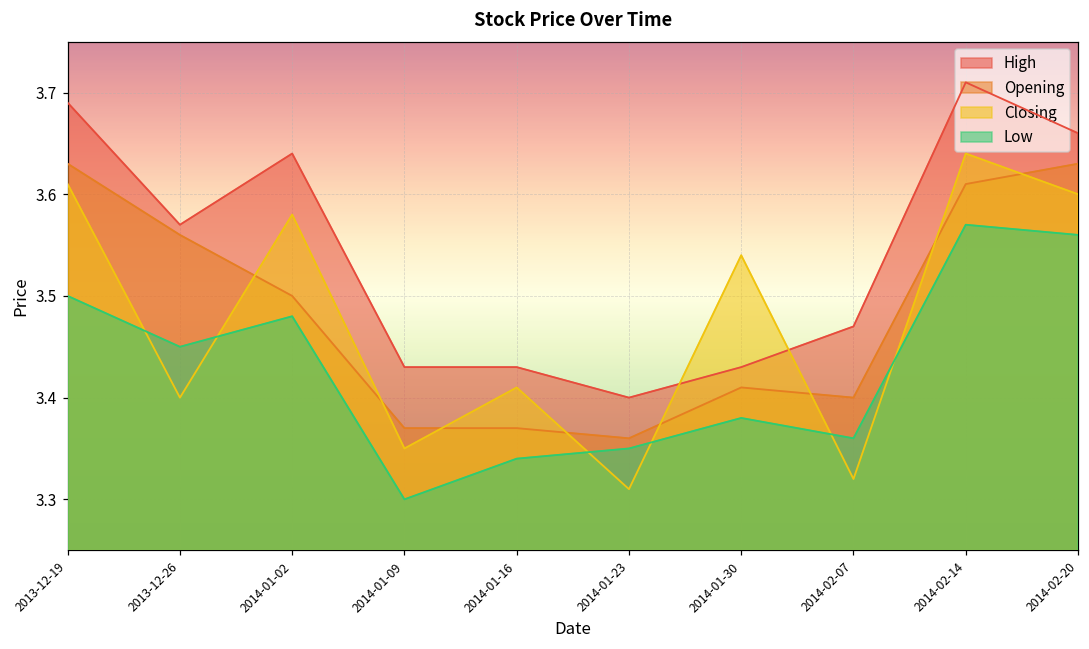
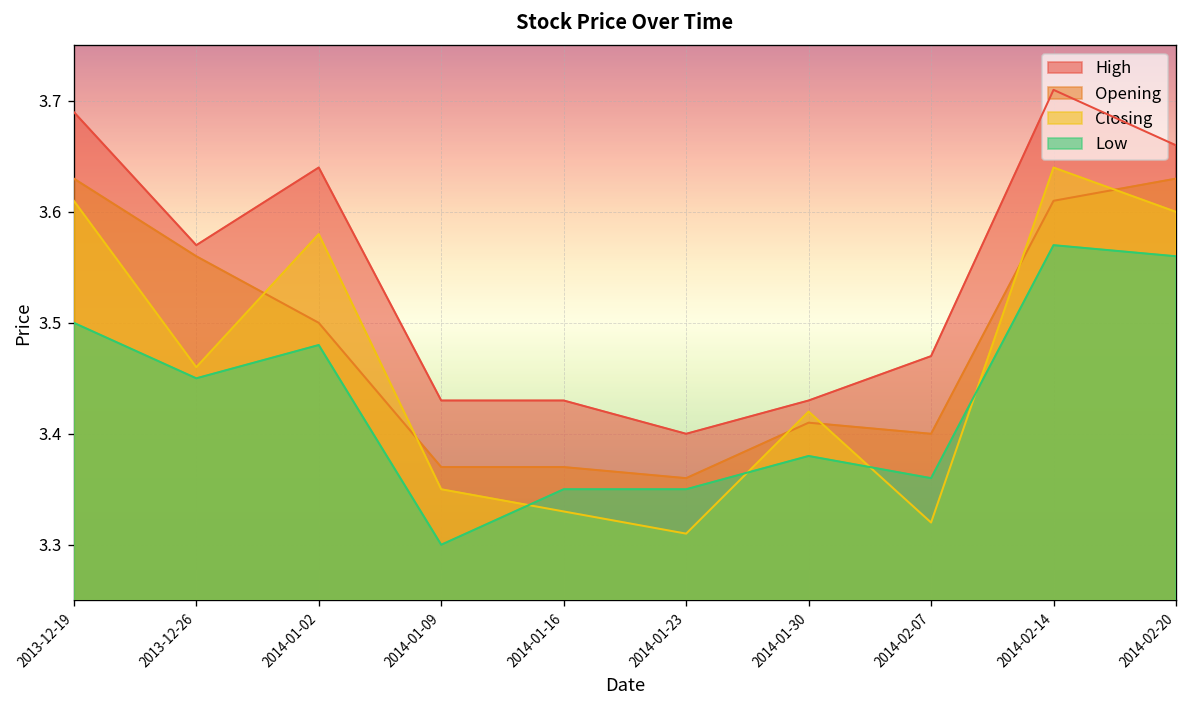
Closing, 2013-12-26: 3.40 -> 3.46
Closing, 2014-01-16: 3.41 -> 3.33
Low, 2014-01-16: 3.34 -> 3.35
Closing, 2014-01-30: 3.54 -> 3.42
